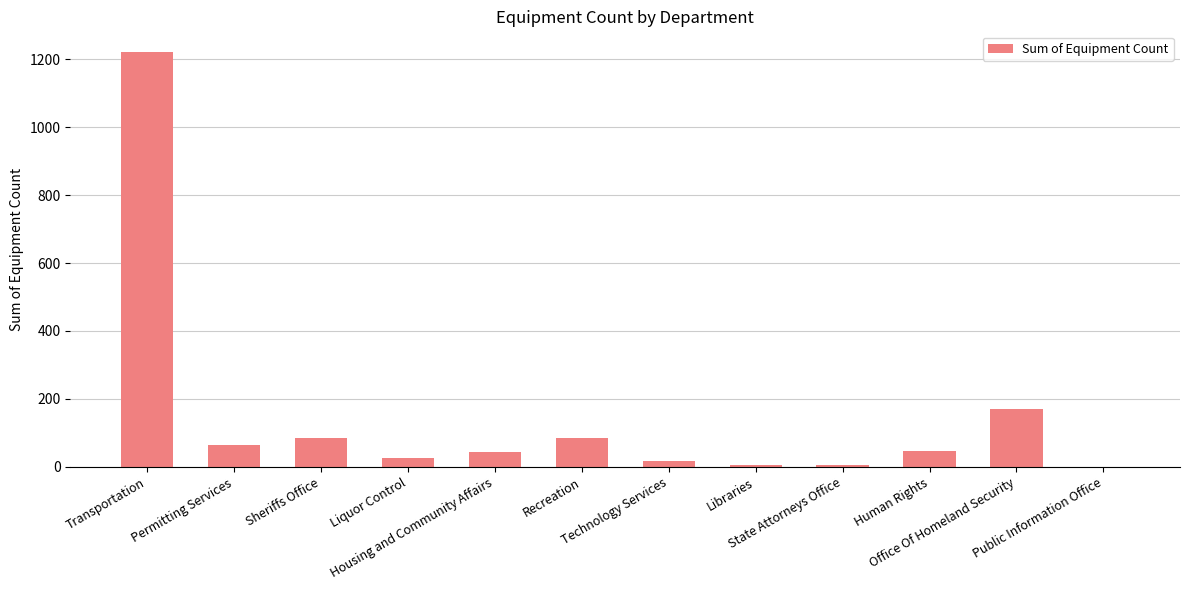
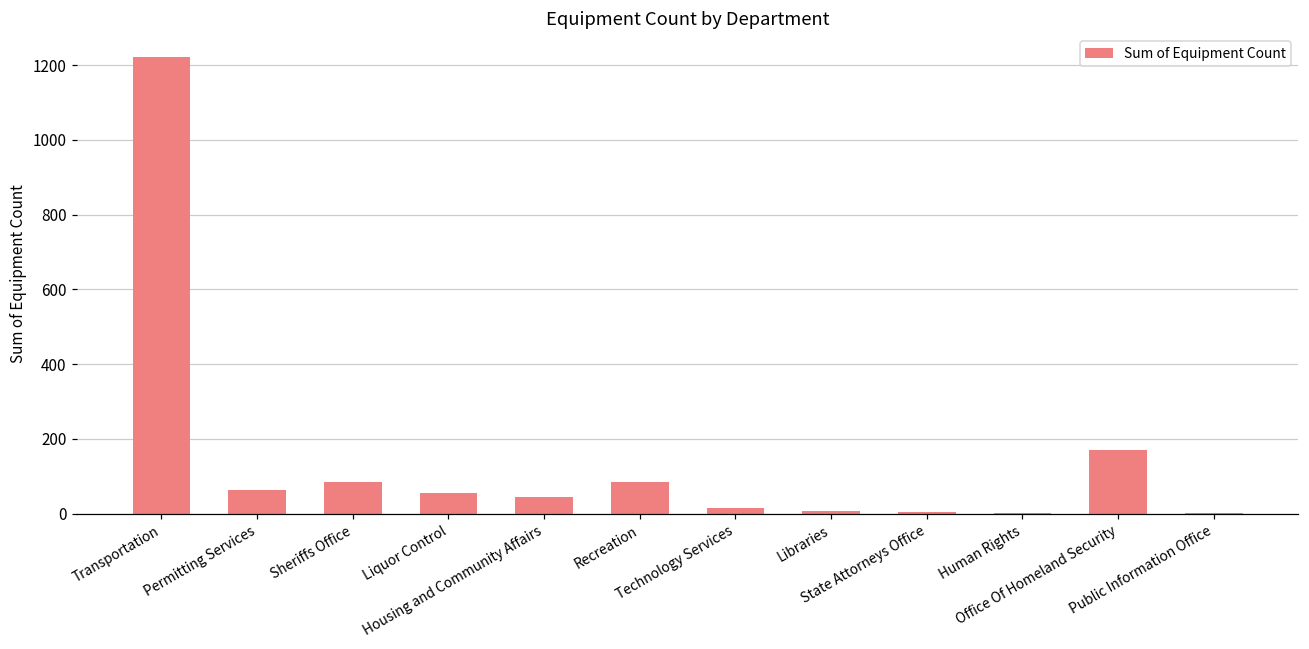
Liquor Control: 30 -> 60
Human Rights: 50 -> 0
